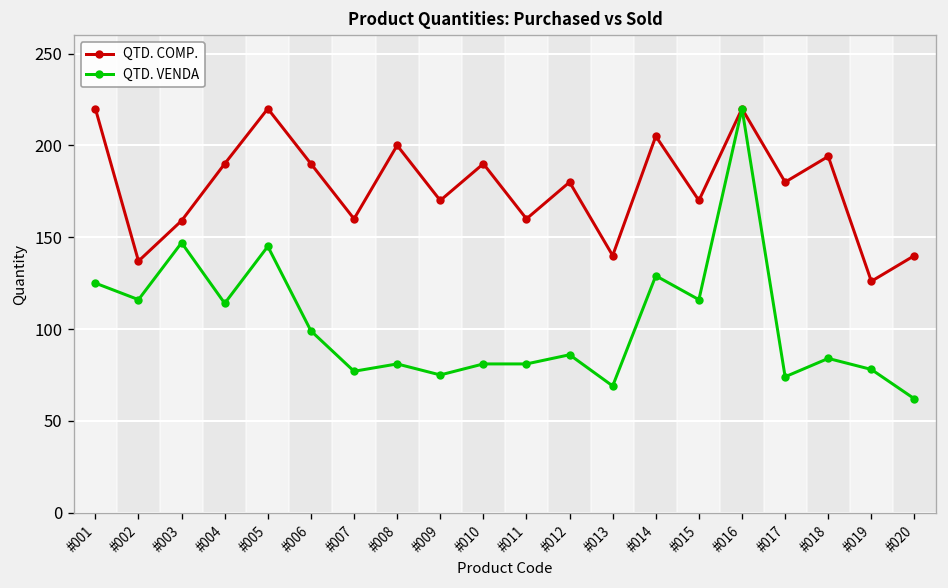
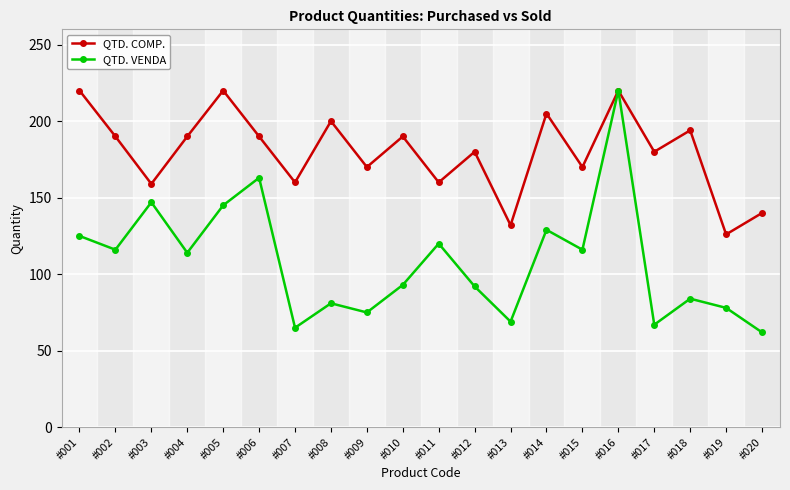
QTD. COMP., #002: 137 -> 190
QTD. VENDA, #006: 99 -> 163
QTD. VENDA, #007: 77 -> 65
QTD. VENDA, #010: 81 -> 93
QTD. VENDA, #011: 81 -> 120
QTD. VENDA, #012: 86 -> 92
QTD. COMP., #013: 140 -> 132
QTD. VENDA, #017: 74 -> 67
